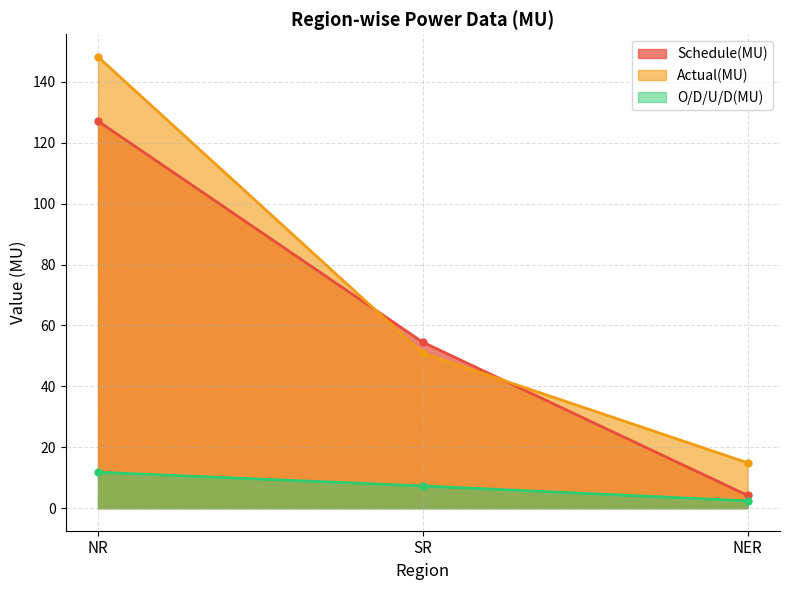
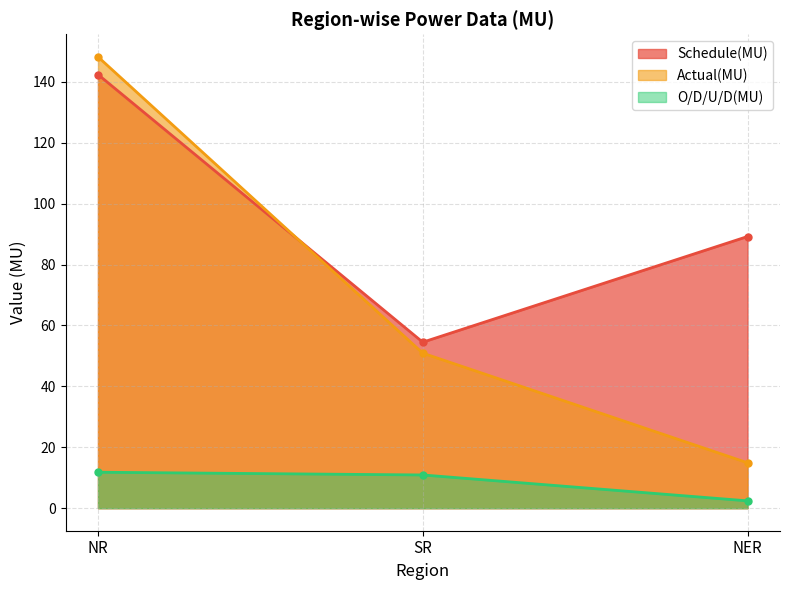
Schedule(MU), NR: 127 -> 142
O/D/U/D(MU), SR: 7 -> 11
Schedule(MU), NER: 4 -> 89
